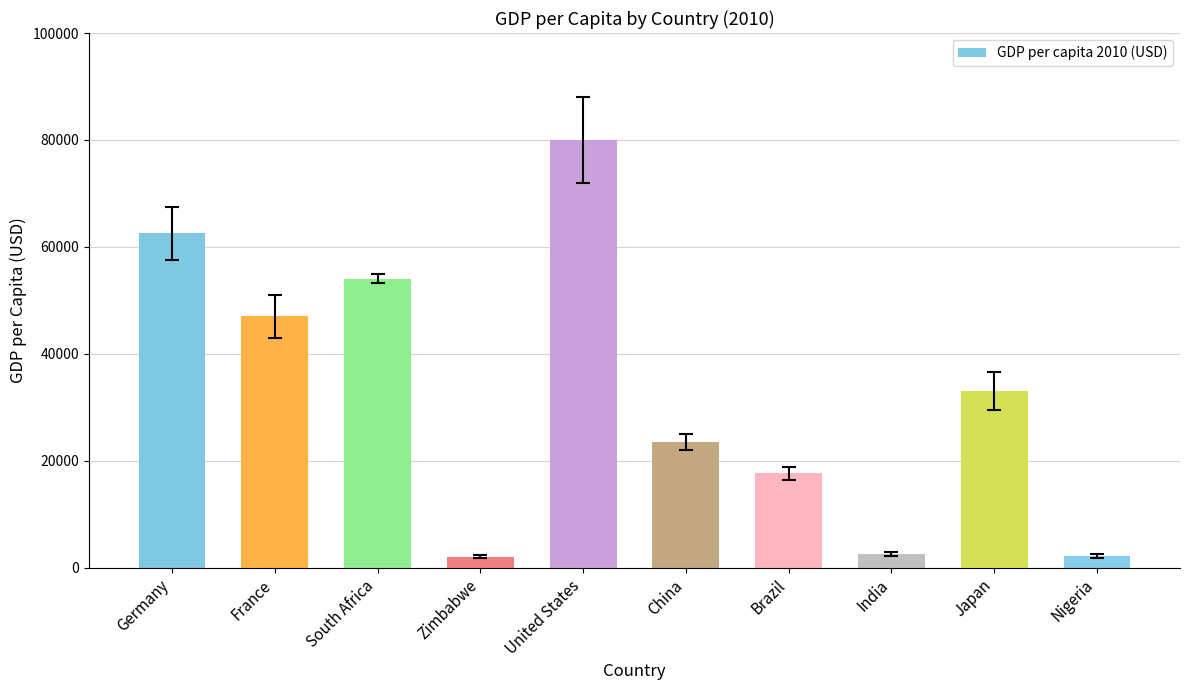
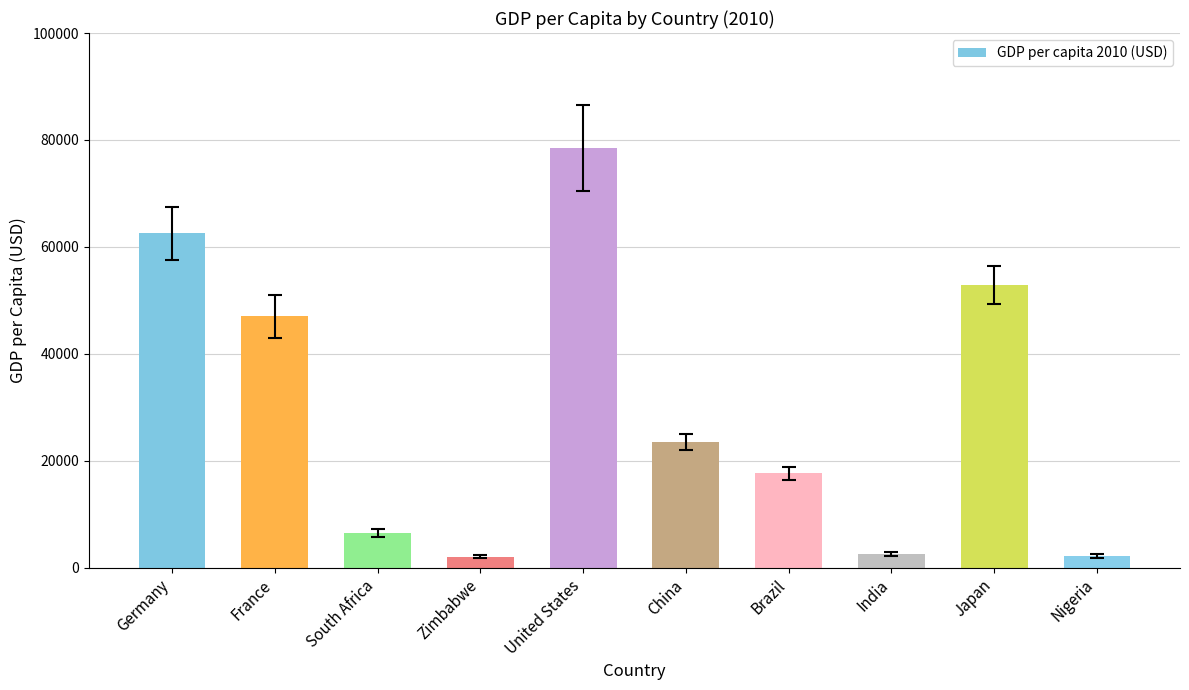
GDP per capita 2010 (USD), South Africa: 54000 -> 7000
GDP per capita 2010 (USD), United States: 80000 -> 78000
GDP per capita 2010 (USD), Japan: 33000 -> 53000
